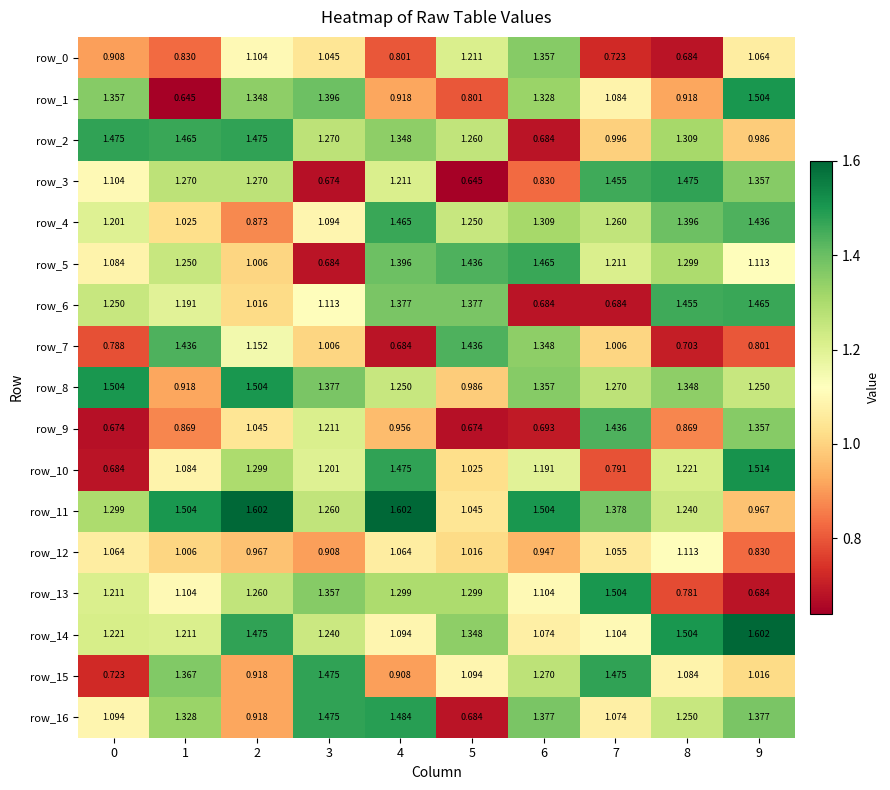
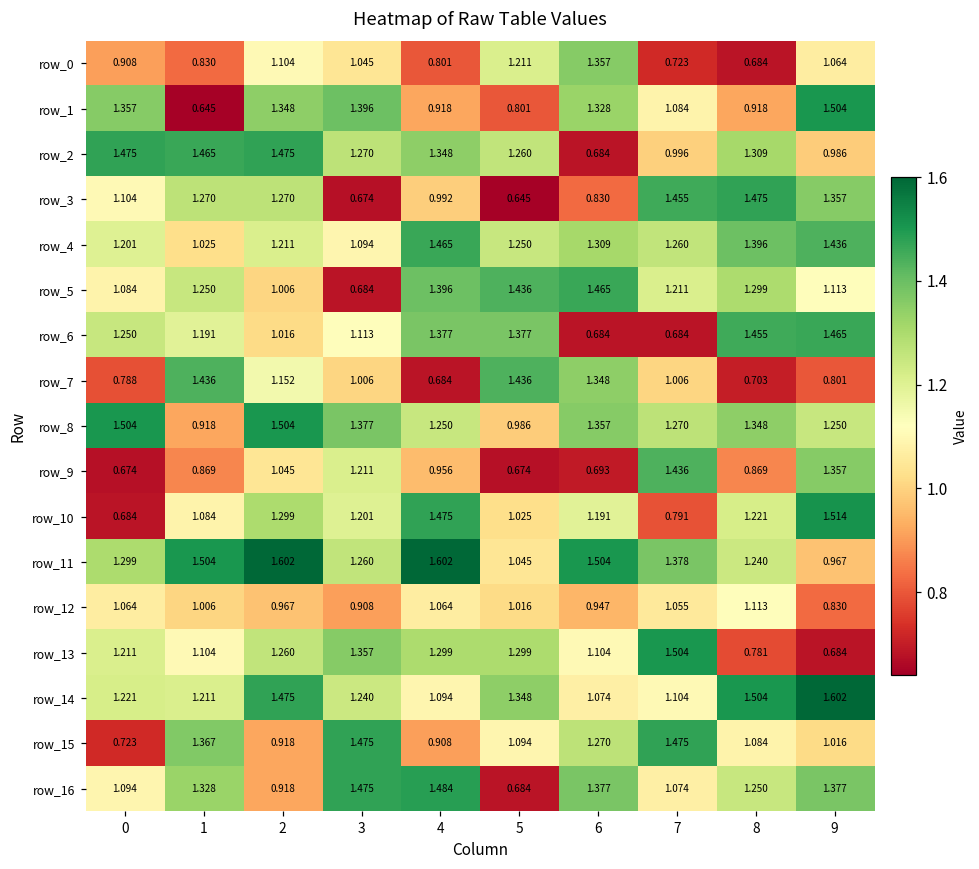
row_3, 4: 1.211 -> 0.992
row_4, 2: 0.873 -> 1.211
